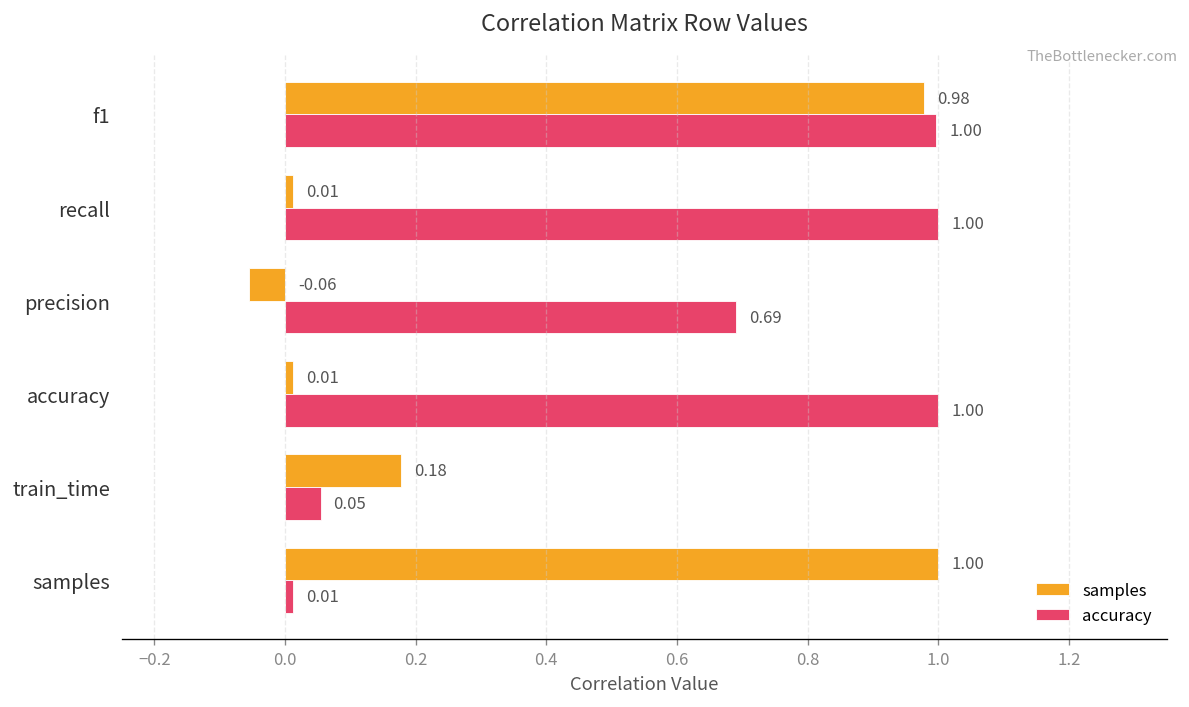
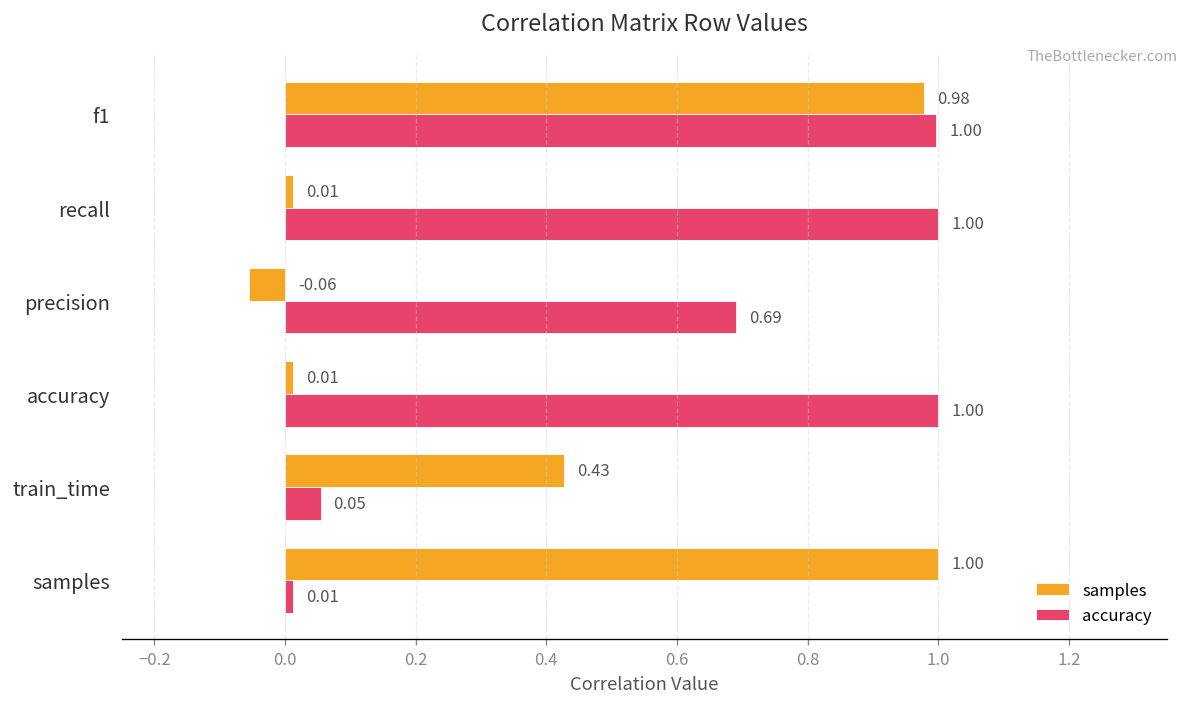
samples, train_time: 0.18 -> 0.43
